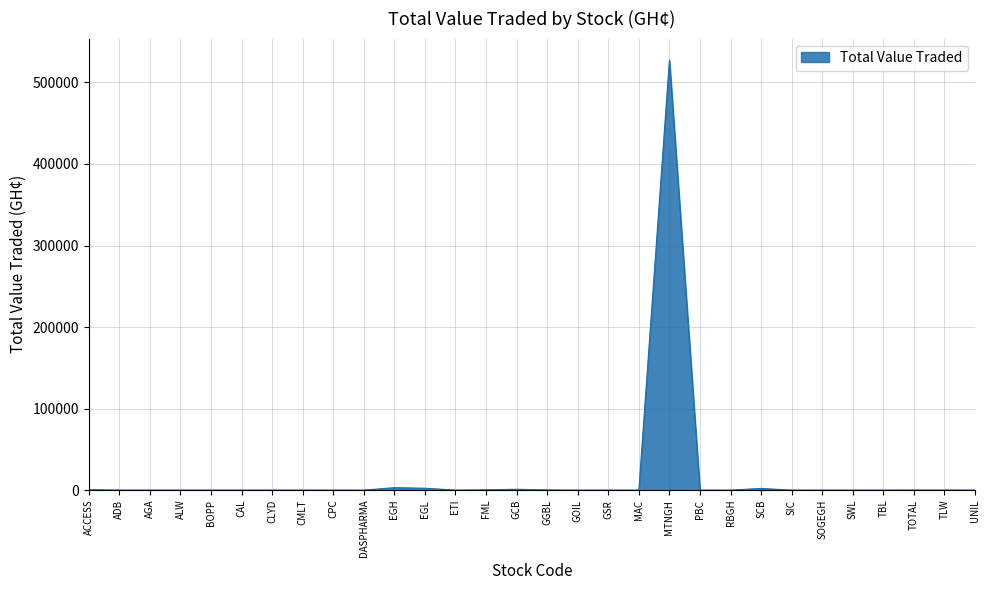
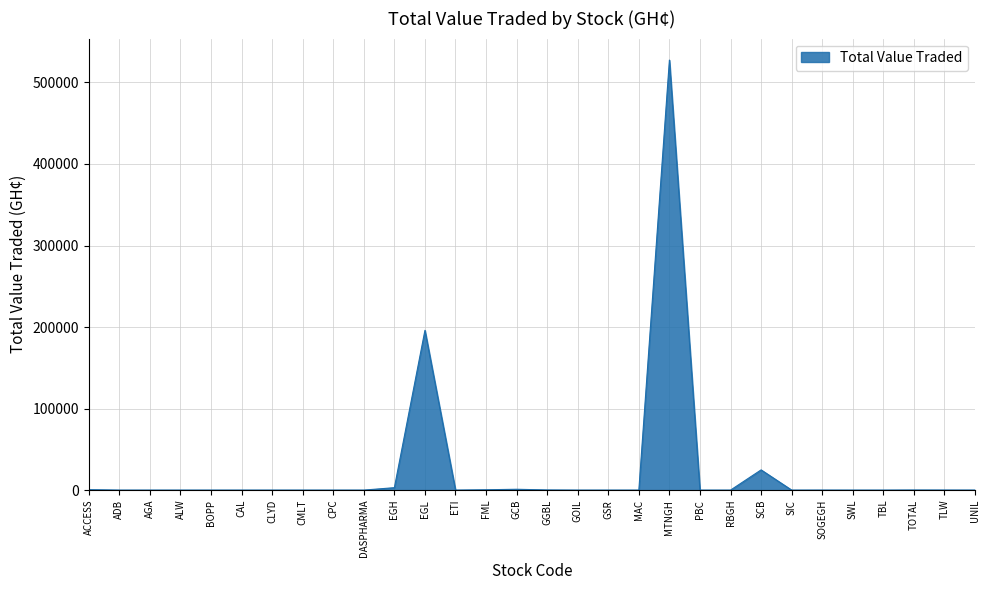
EGL: 0 -> 200000
SCB: 0 -> 20000
